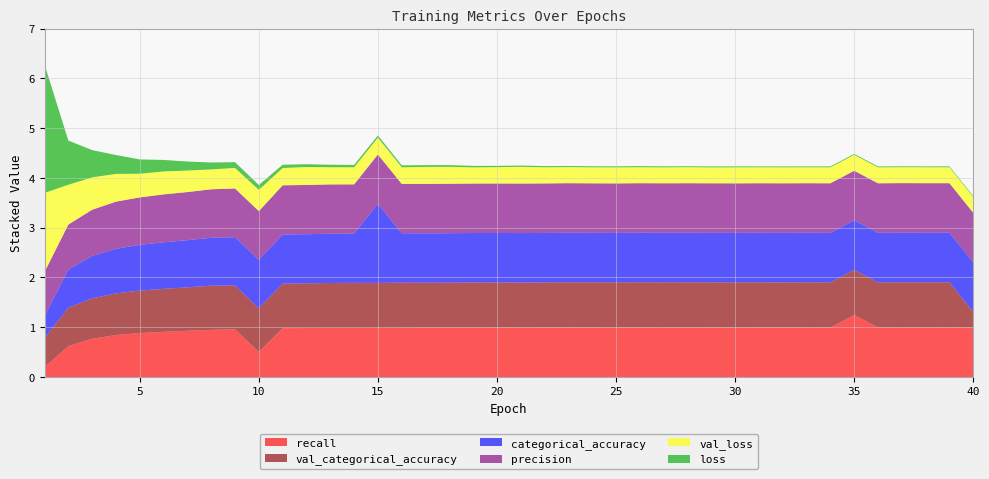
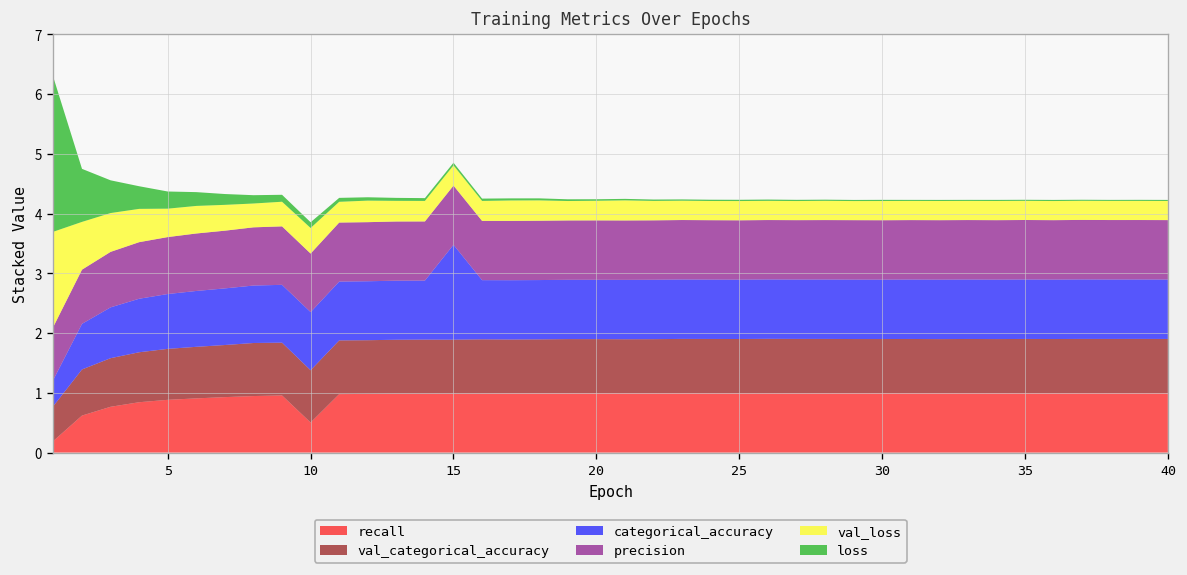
recall, 35: 1.2 -> 1.0
val_categorical_accuracy, 40: 0.3 -> 0.9
